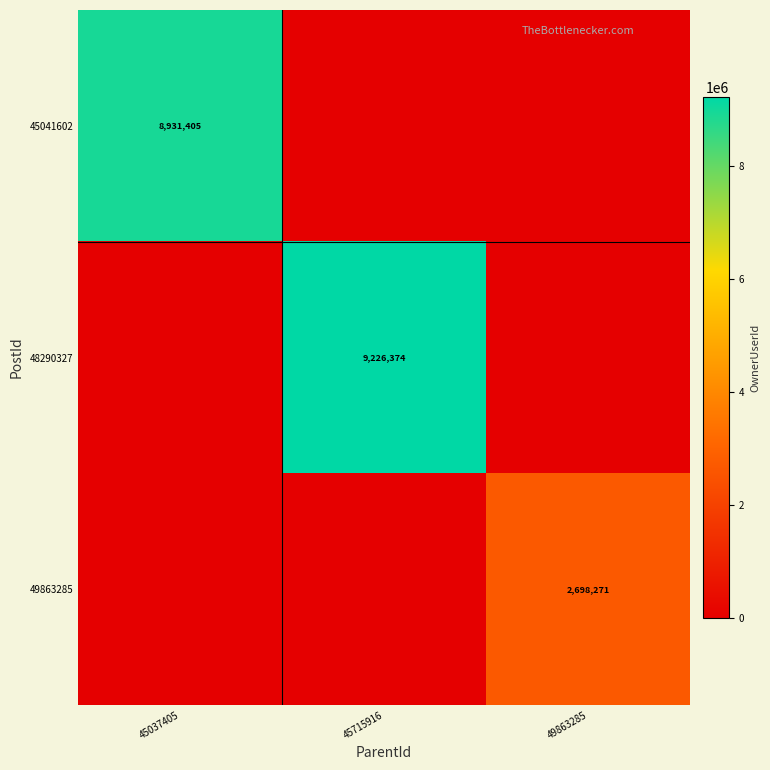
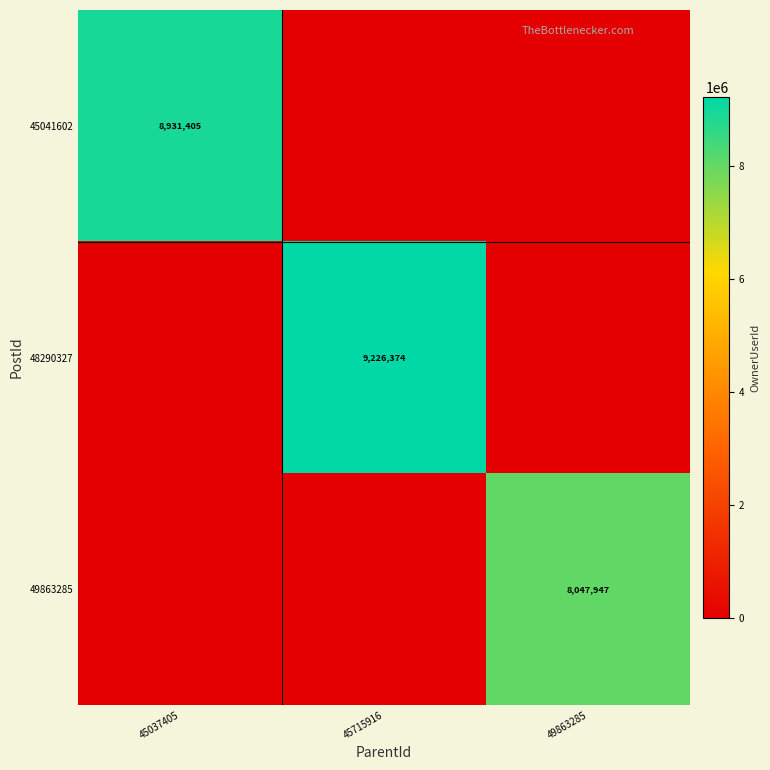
49863285, 49863285: 2,698,271 -> 8,047,947
